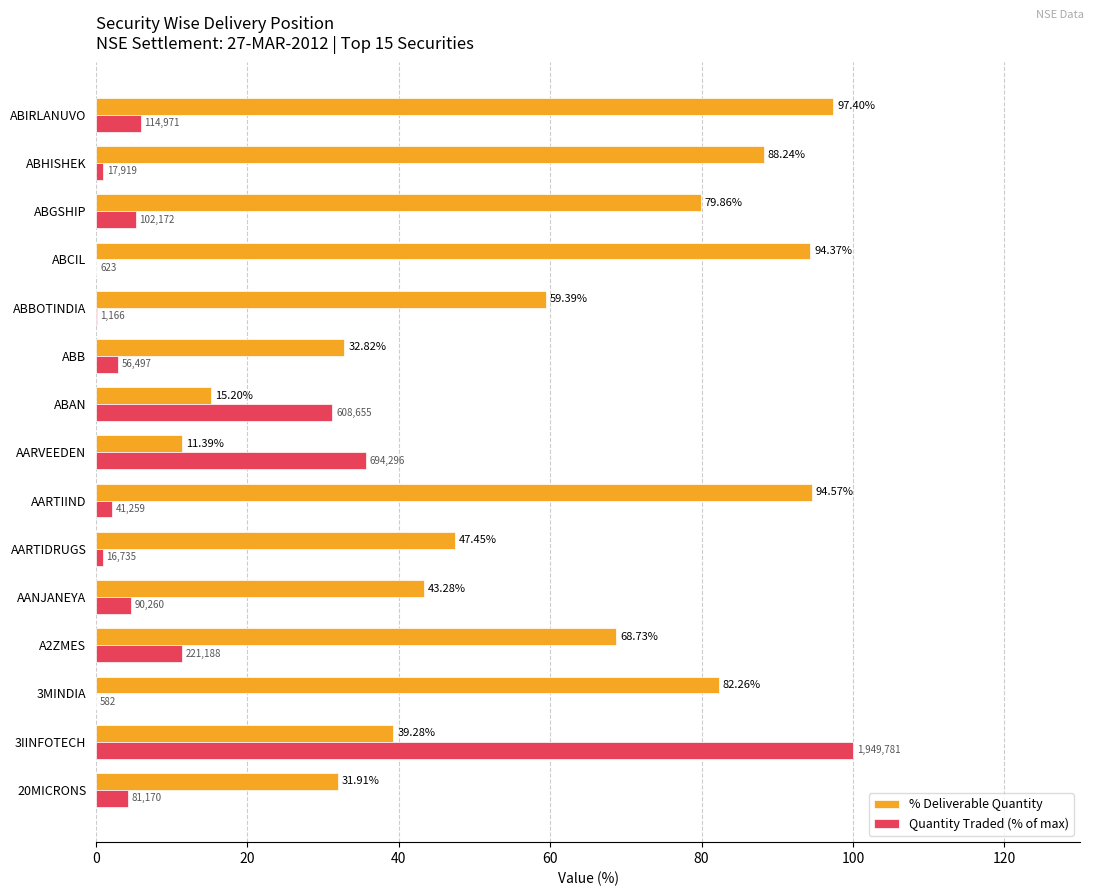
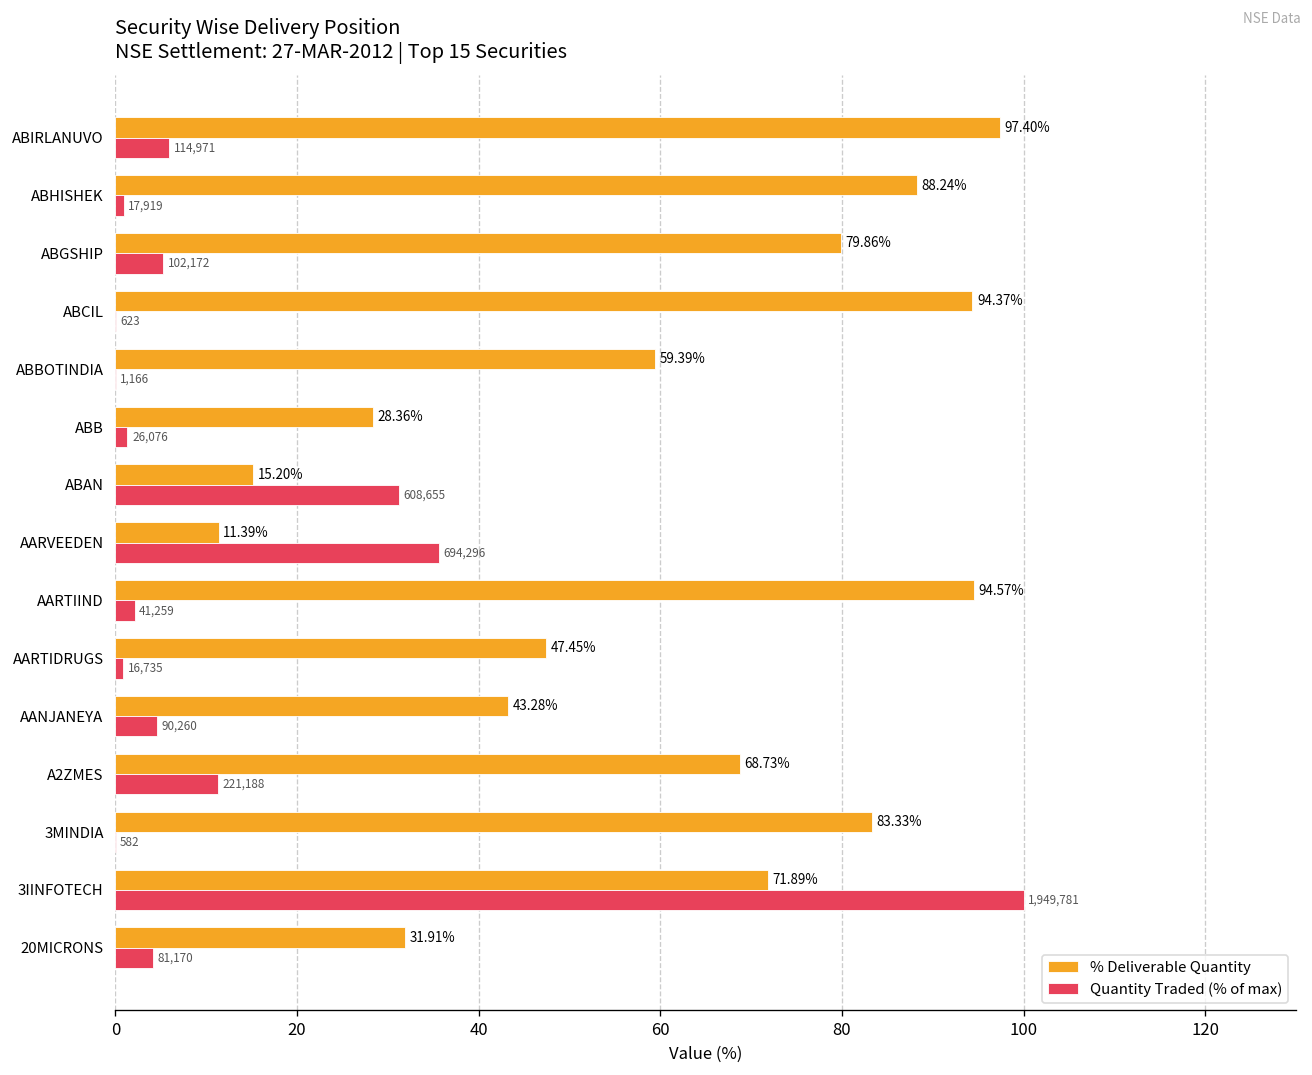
% Deliverable Quantity, ABB: 32.82% -> 28.36%
Quantity Traded (% of max), ABB: 56,497 -> 26,076
% Deliverable Quantity, 3MINDIA: 82.26% -> 83.33%
% Deliverable Quantity, 3IINFOTECH: 39.28% -> 71.89%
